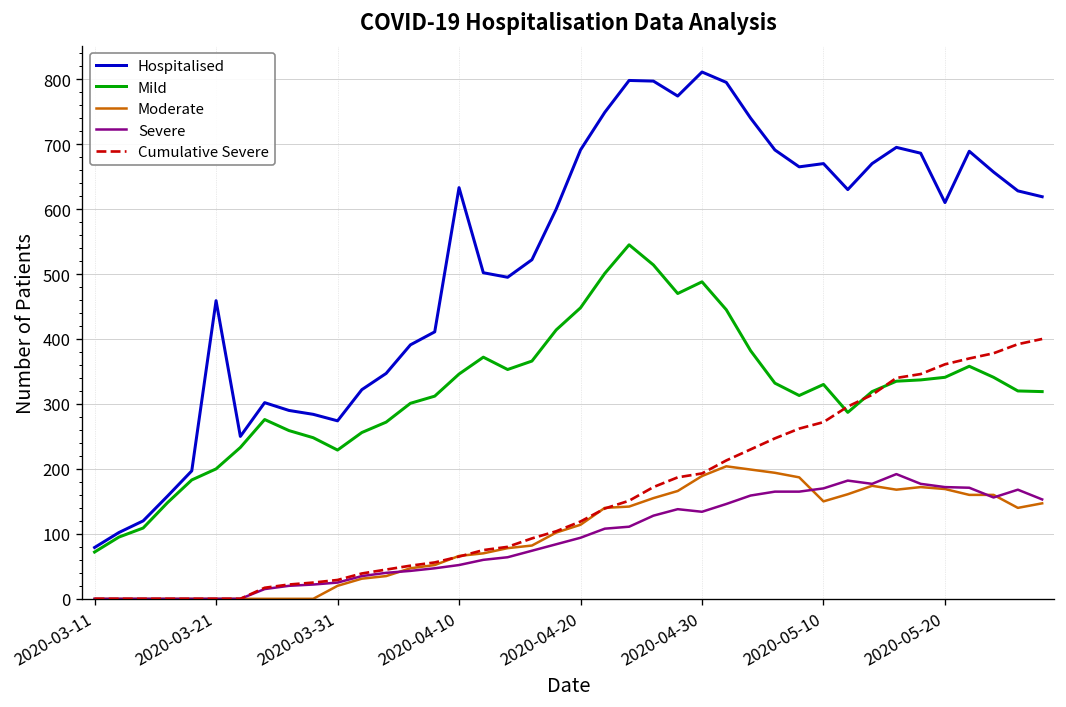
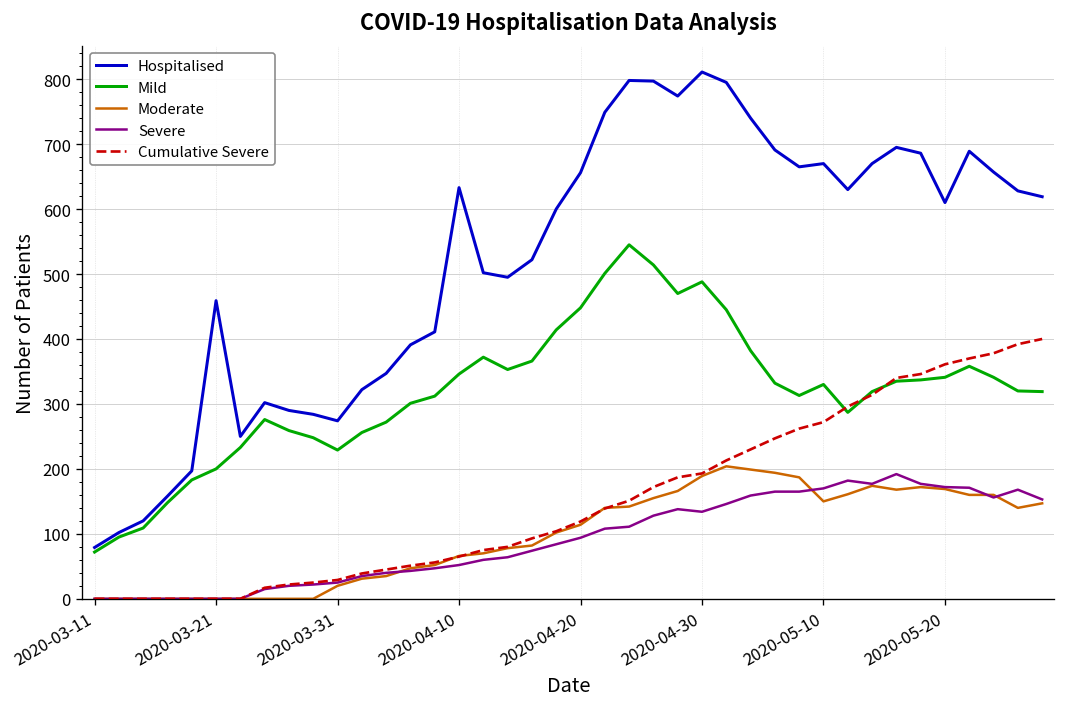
Hospitalised, 2020-04-20: 690 -> 660
